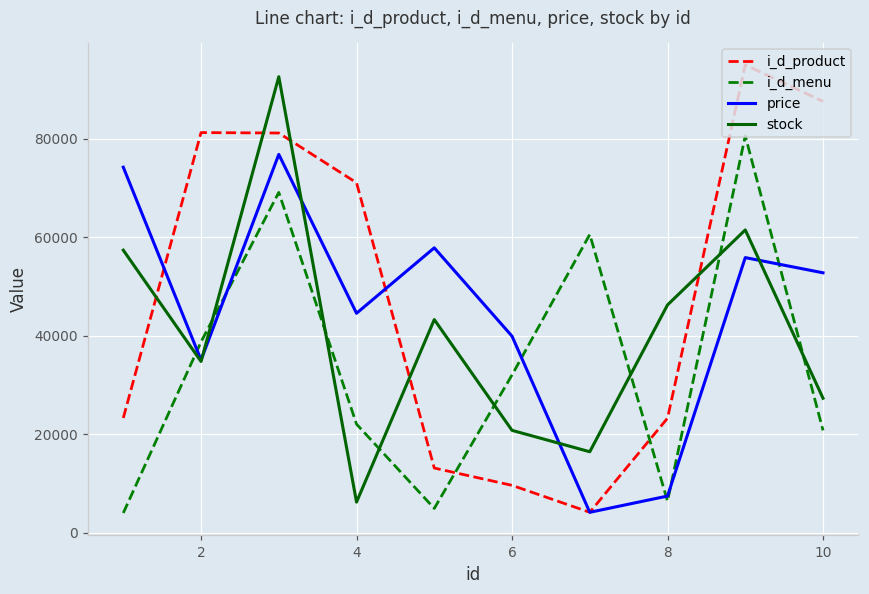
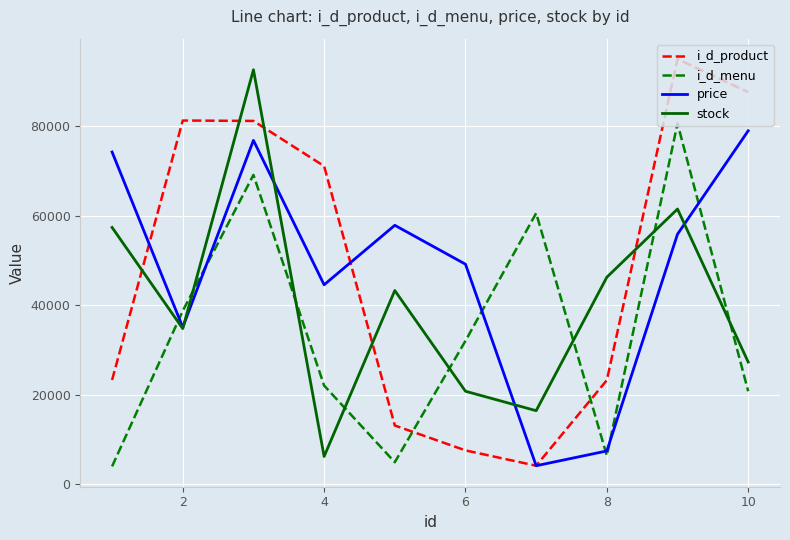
i_d_product, 6: 10000 -> 8000
price, 6: 40000 -> 49000
price, 10: 53000 -> 79000
